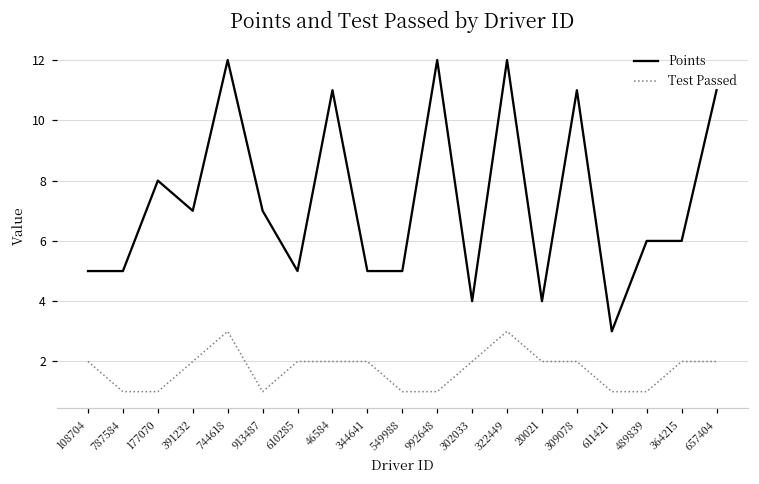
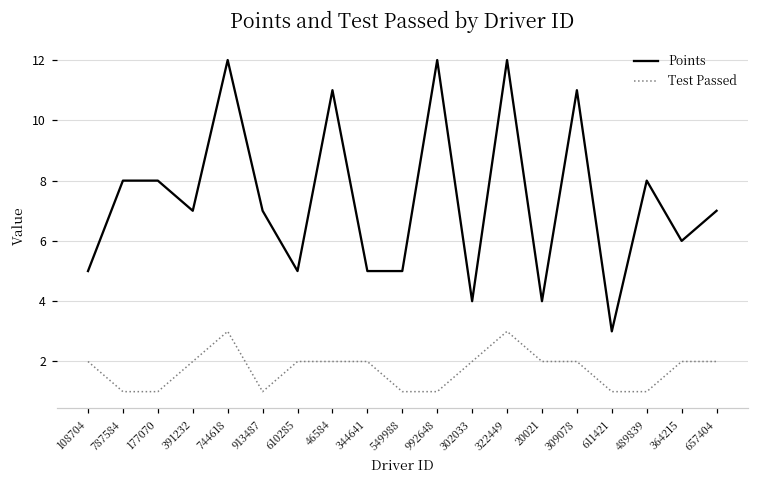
Points, 787584: 5 -> 8
Points, 489839: 6 -> 8
Points, 657404: 11 -> 7
